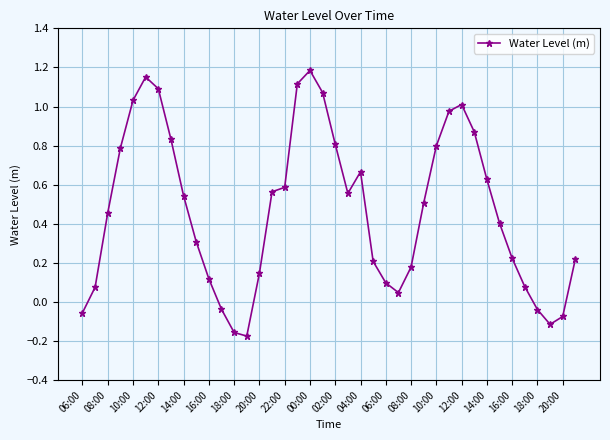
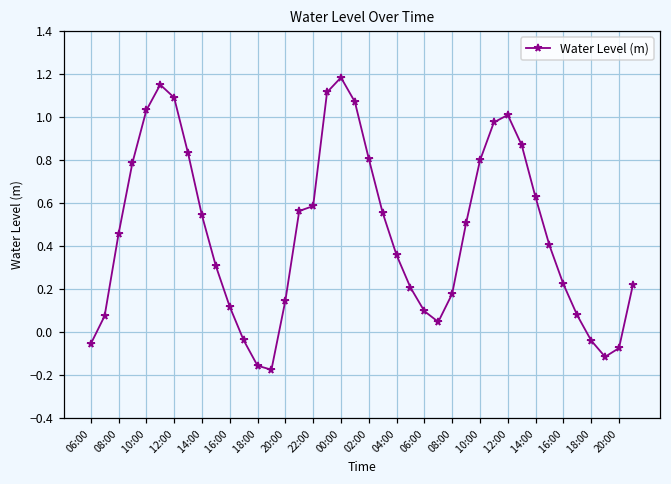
04:00: 0.67 -> 0.36
